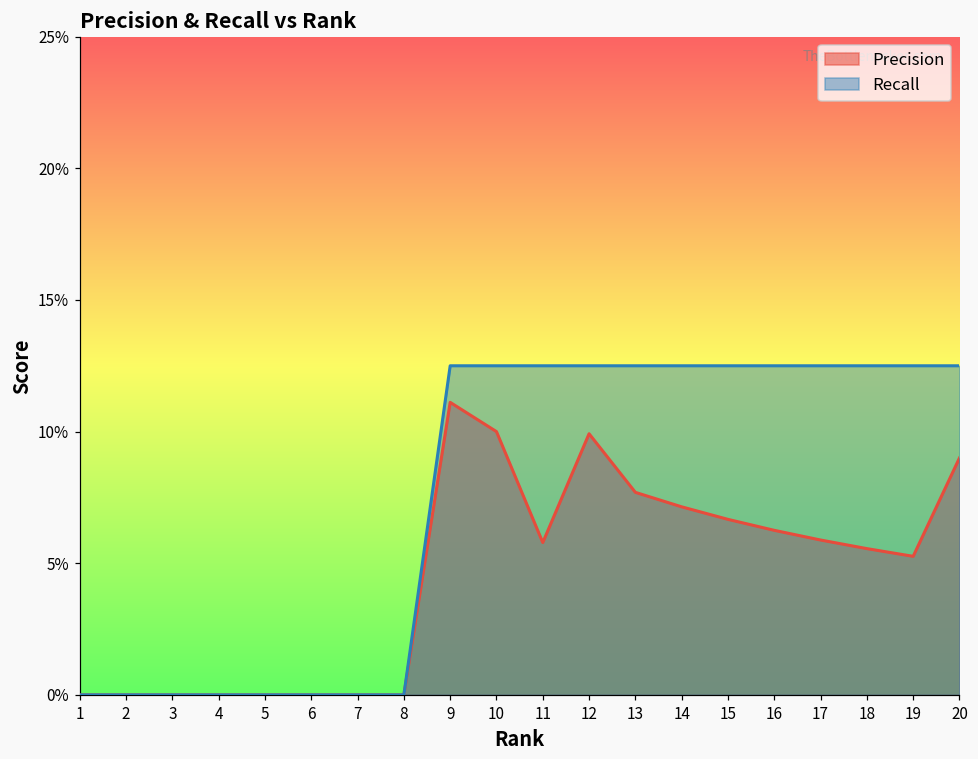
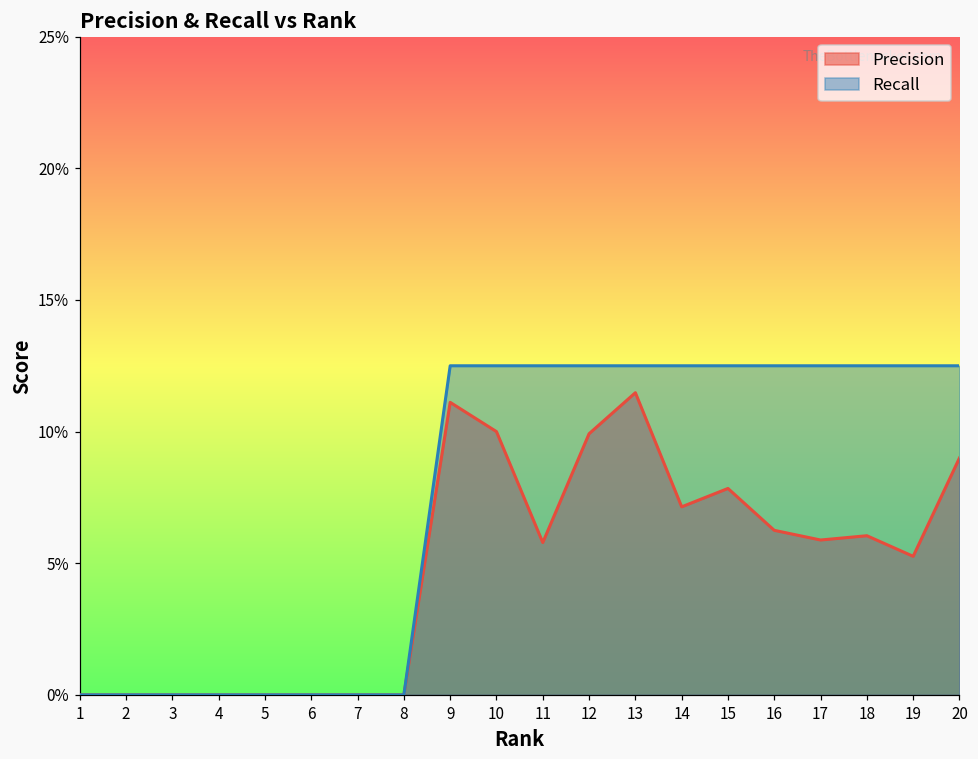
Precision, 13: 7.7% -> 11.5%
Precision, 15: 6.7% -> 7.8%
Precision, 18: 5.6% -> 6.0%
